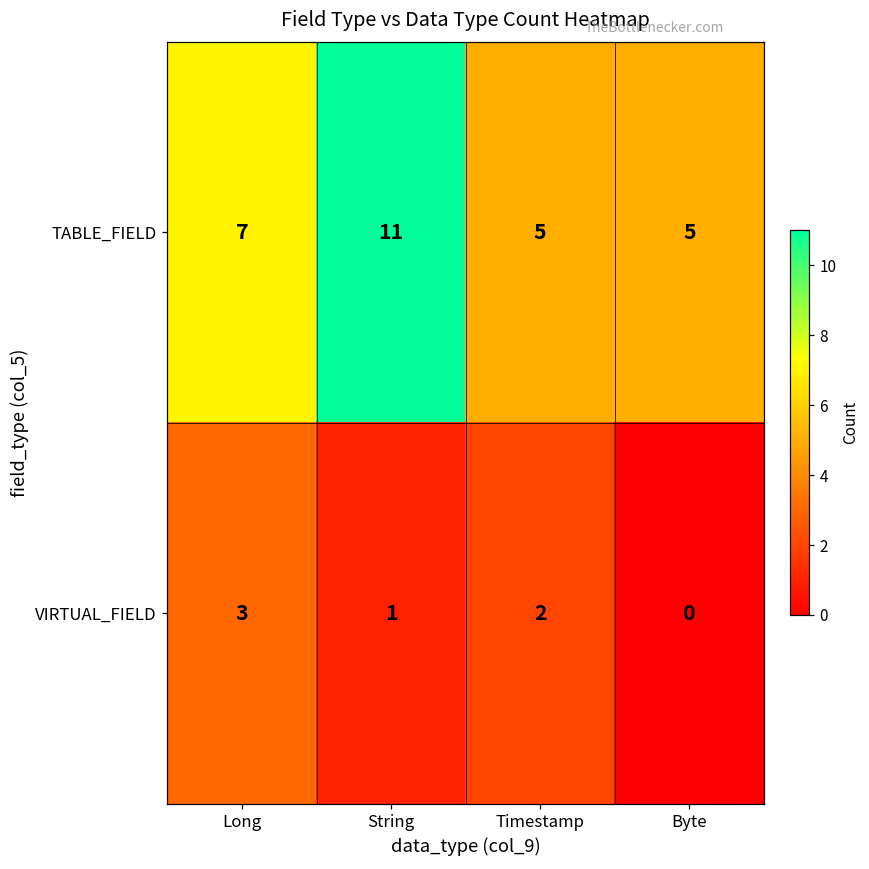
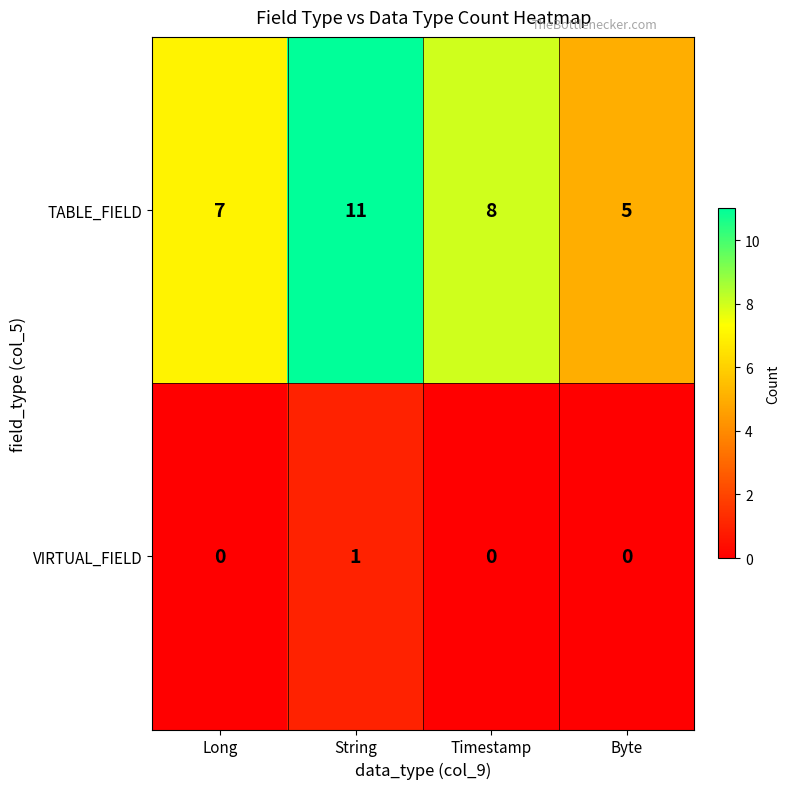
TABLE_FIELD, Timestamp: 5 -> 8
VIRTUAL_FIELD, Long: 3 -> 0
VIRTUAL_FIELD, Timestamp: 2 -> 0
